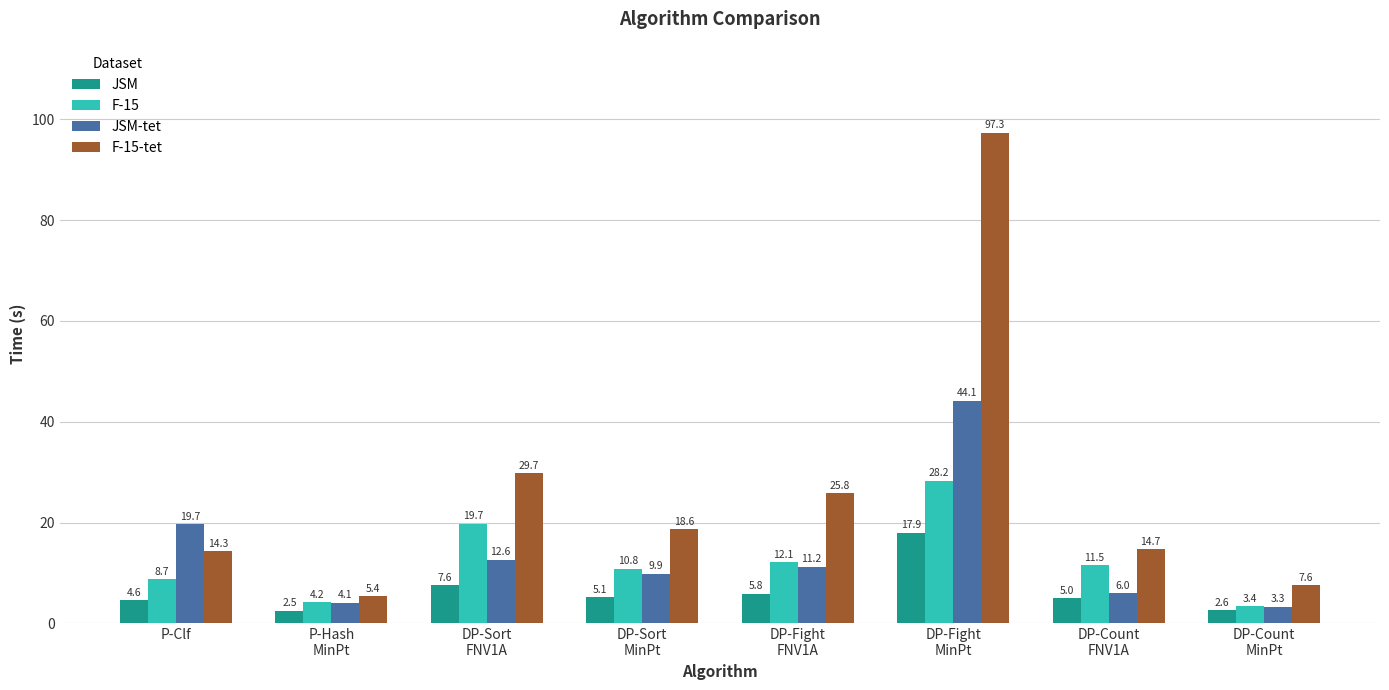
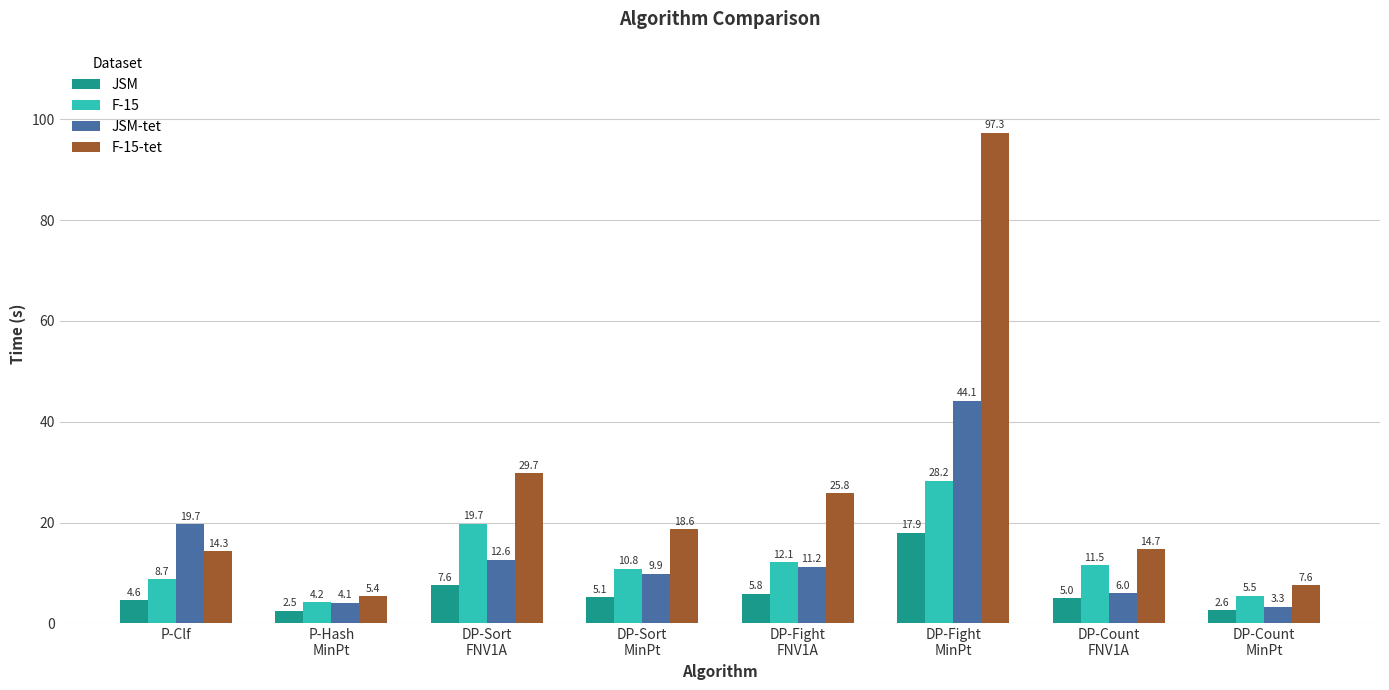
F-15, DP-Count MinPt: 3.4 -> 5.5
